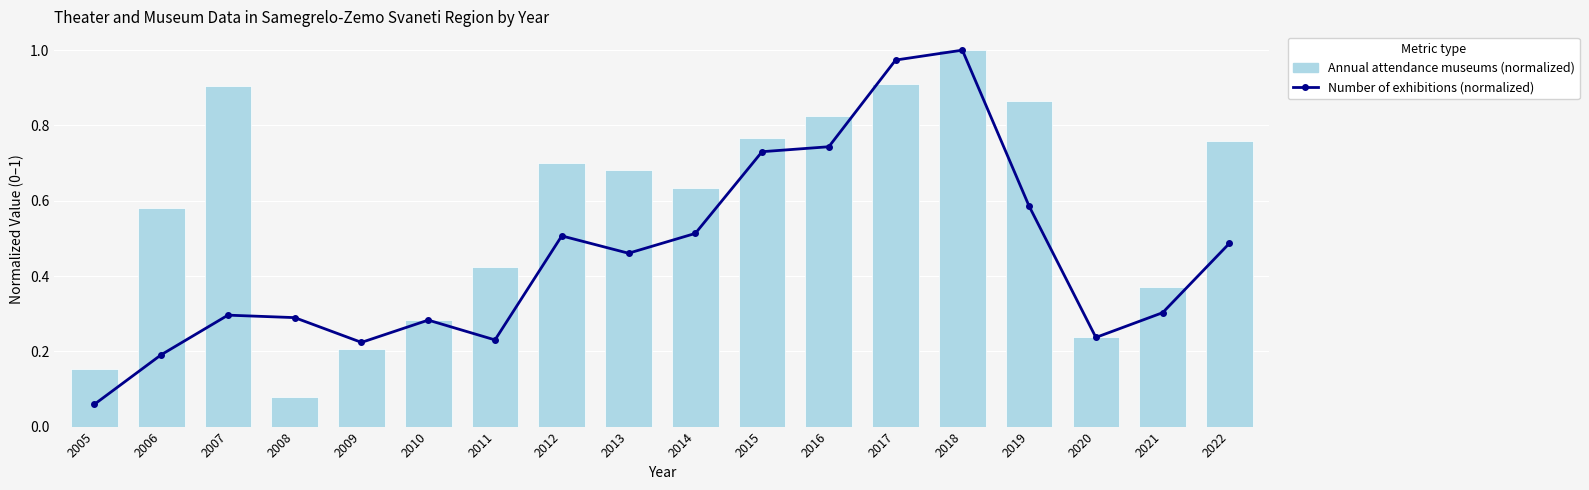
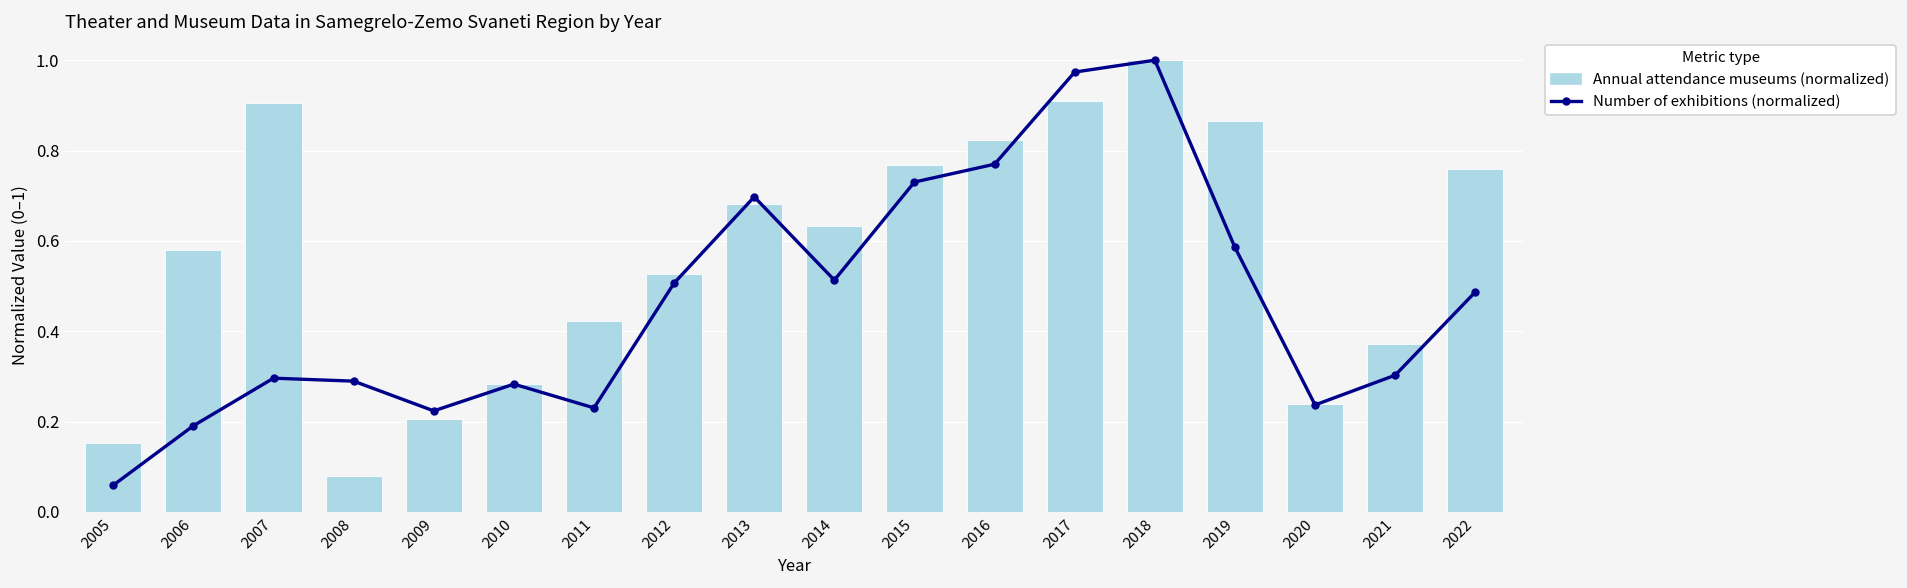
Annual attendance museums (normalized), 2012: 0.70 -> 0.53
Number of exhibitions (normalized), 2013: 0.46 -> 0.70
Number of exhibitions (normalized), 2016: 0.74 -> 0.77
